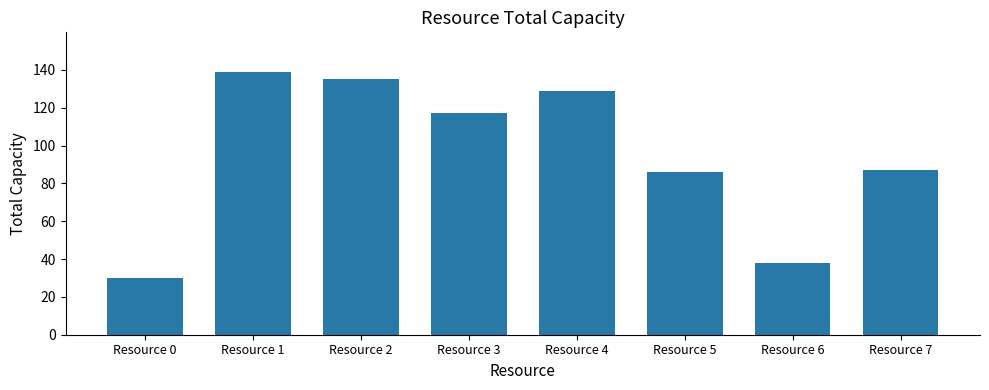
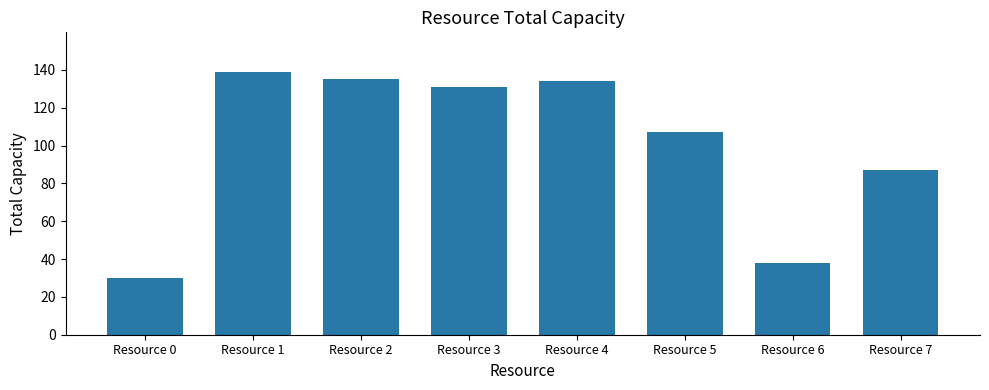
Resource 3: 117 -> 131
Resource 4: 129 -> 134
Resource 5: 86 -> 107
